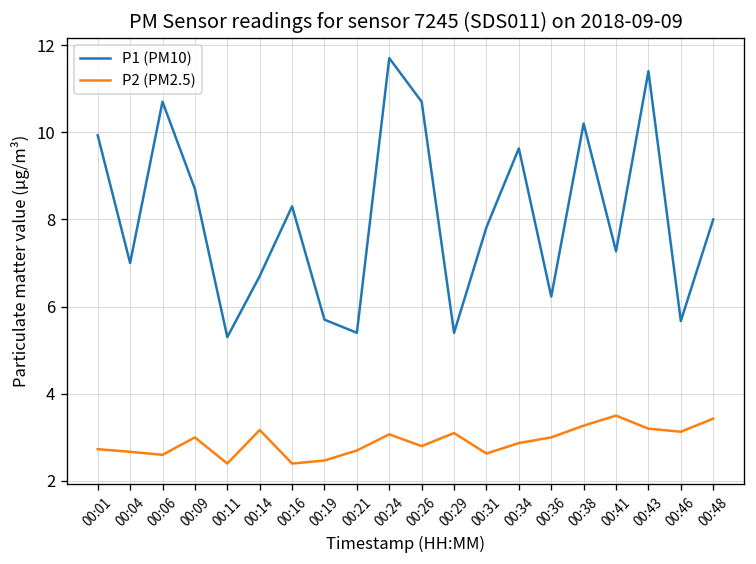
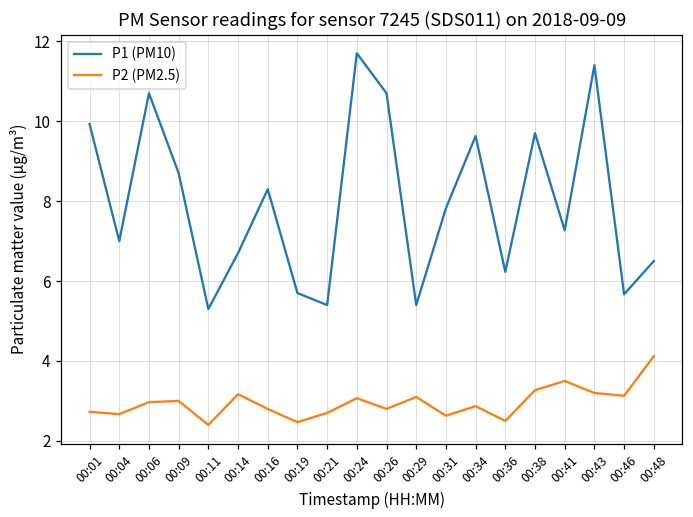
P2 (PM2.5), 00:06: 2.6 -> 3.0
P2 (PM2.5), 00:16: 2.4 -> 2.8
P2 (PM2.5), 00:36: 3.0 -> 2.5
P1 (PM10), 00:38: 10.2 -> 9.7
P1 (PM10), 00:48: 8.0 -> 6.5
P2 (PM2.5), 00:48: 3.4 -> 4.1
